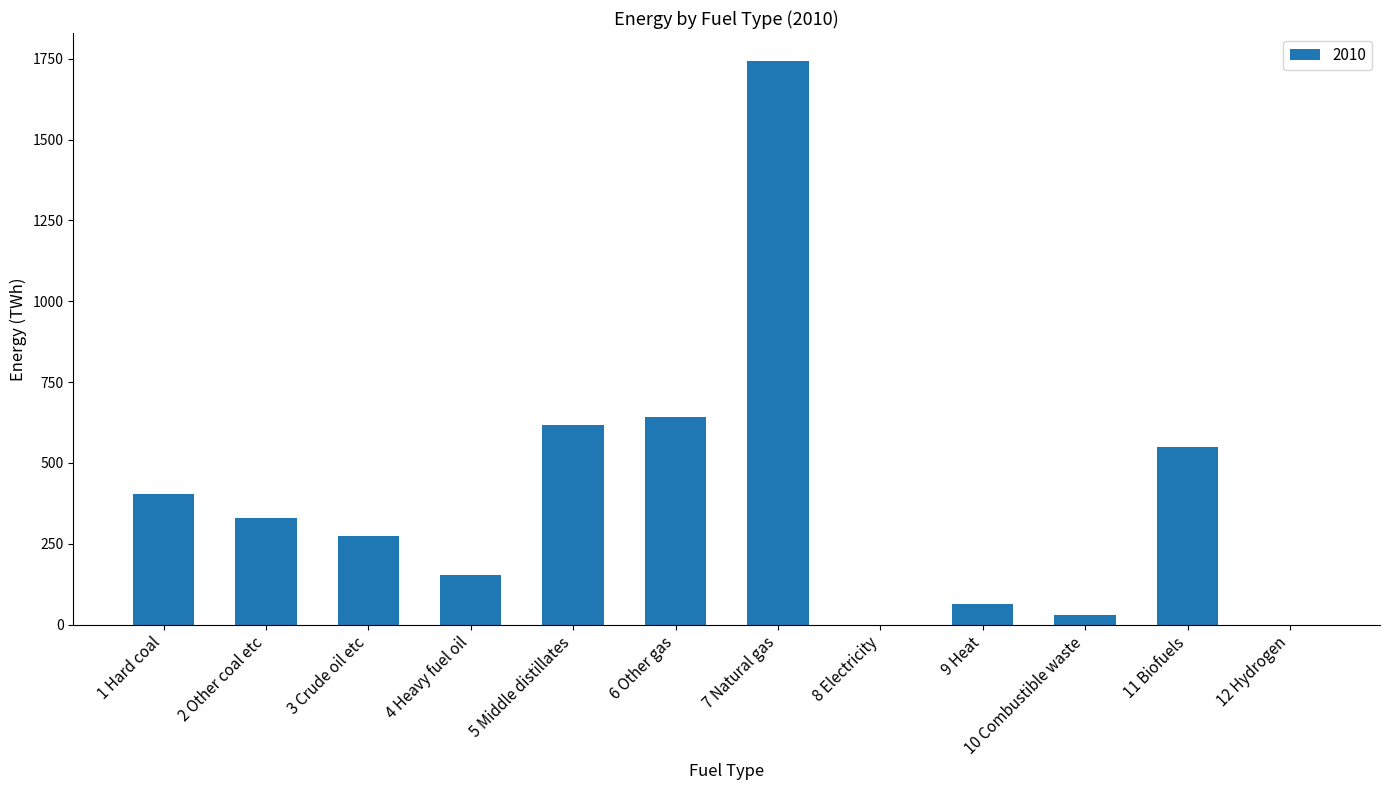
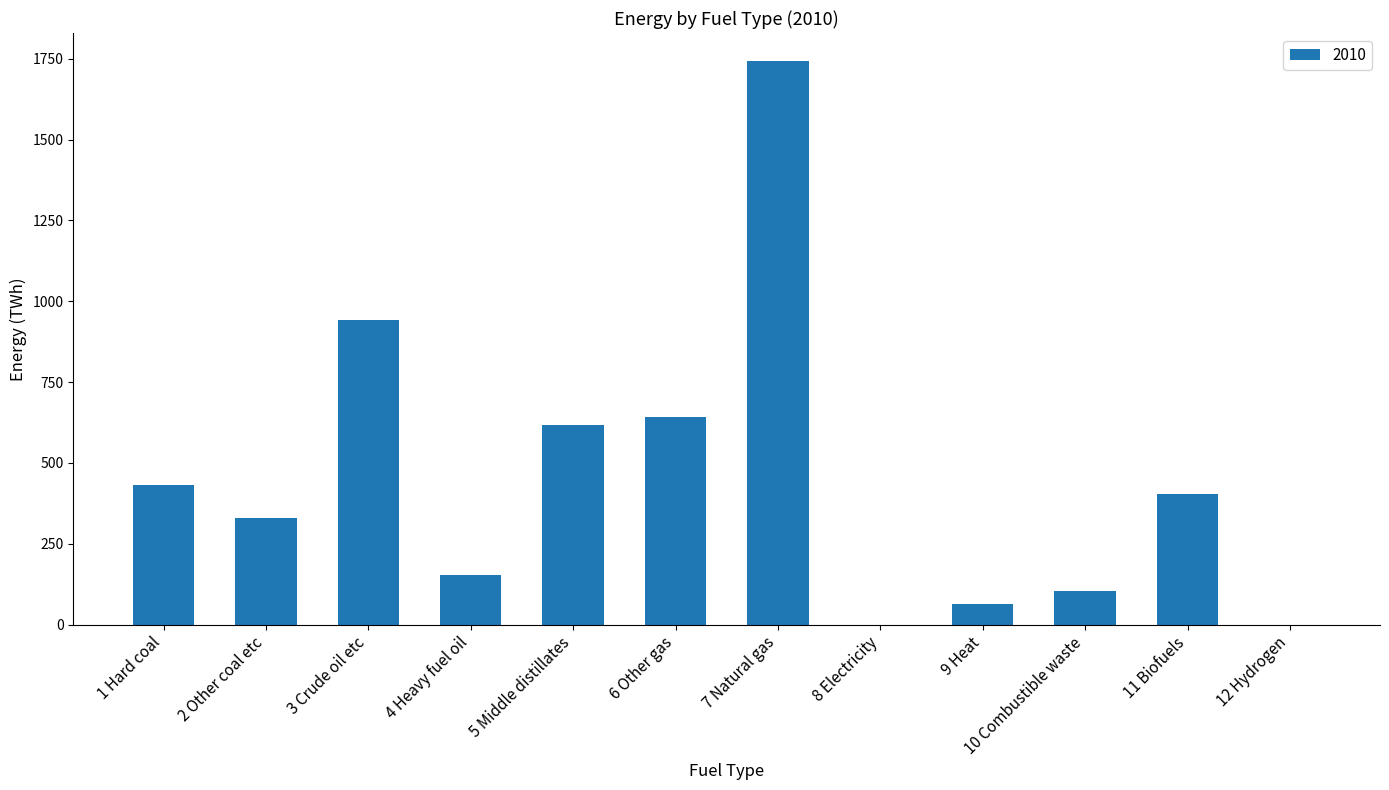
1 Hard coal: 400 -> 430
3 Crude oil etc: 270 -> 940
10 Combustible waste: 30 -> 100
11 Biofuels: 550 -> 400
